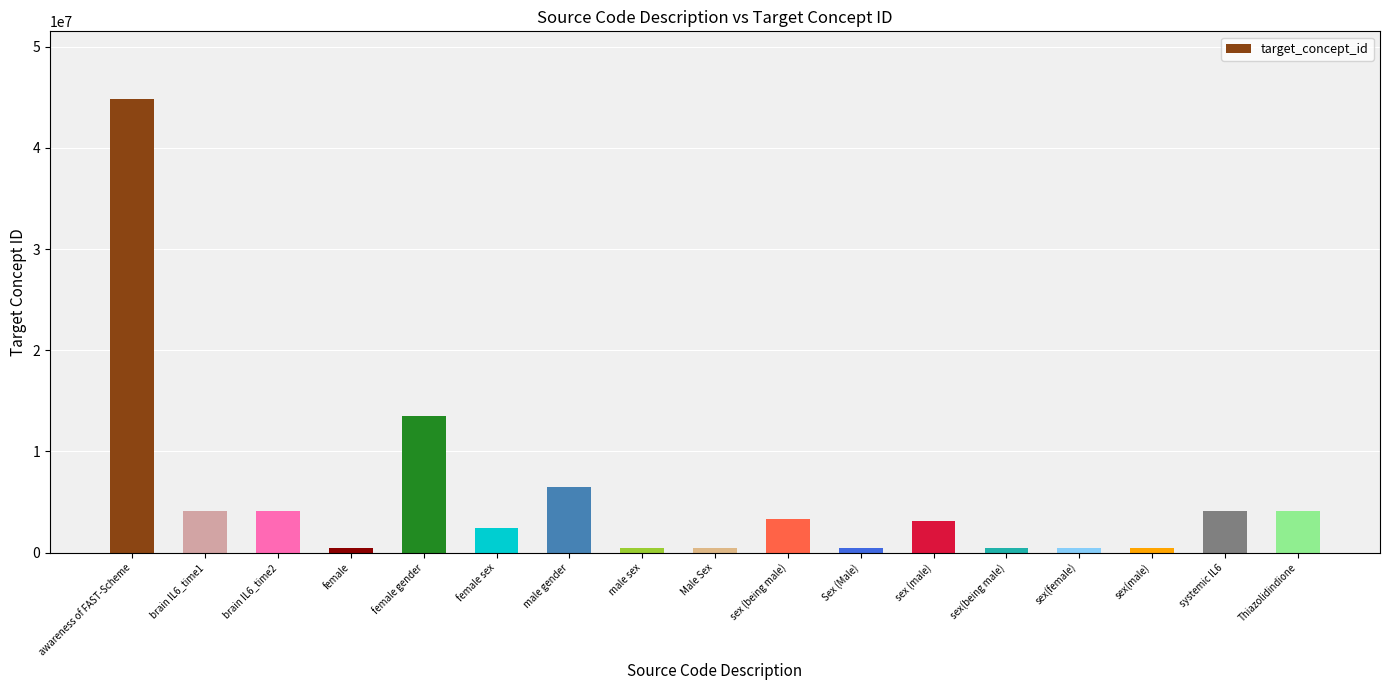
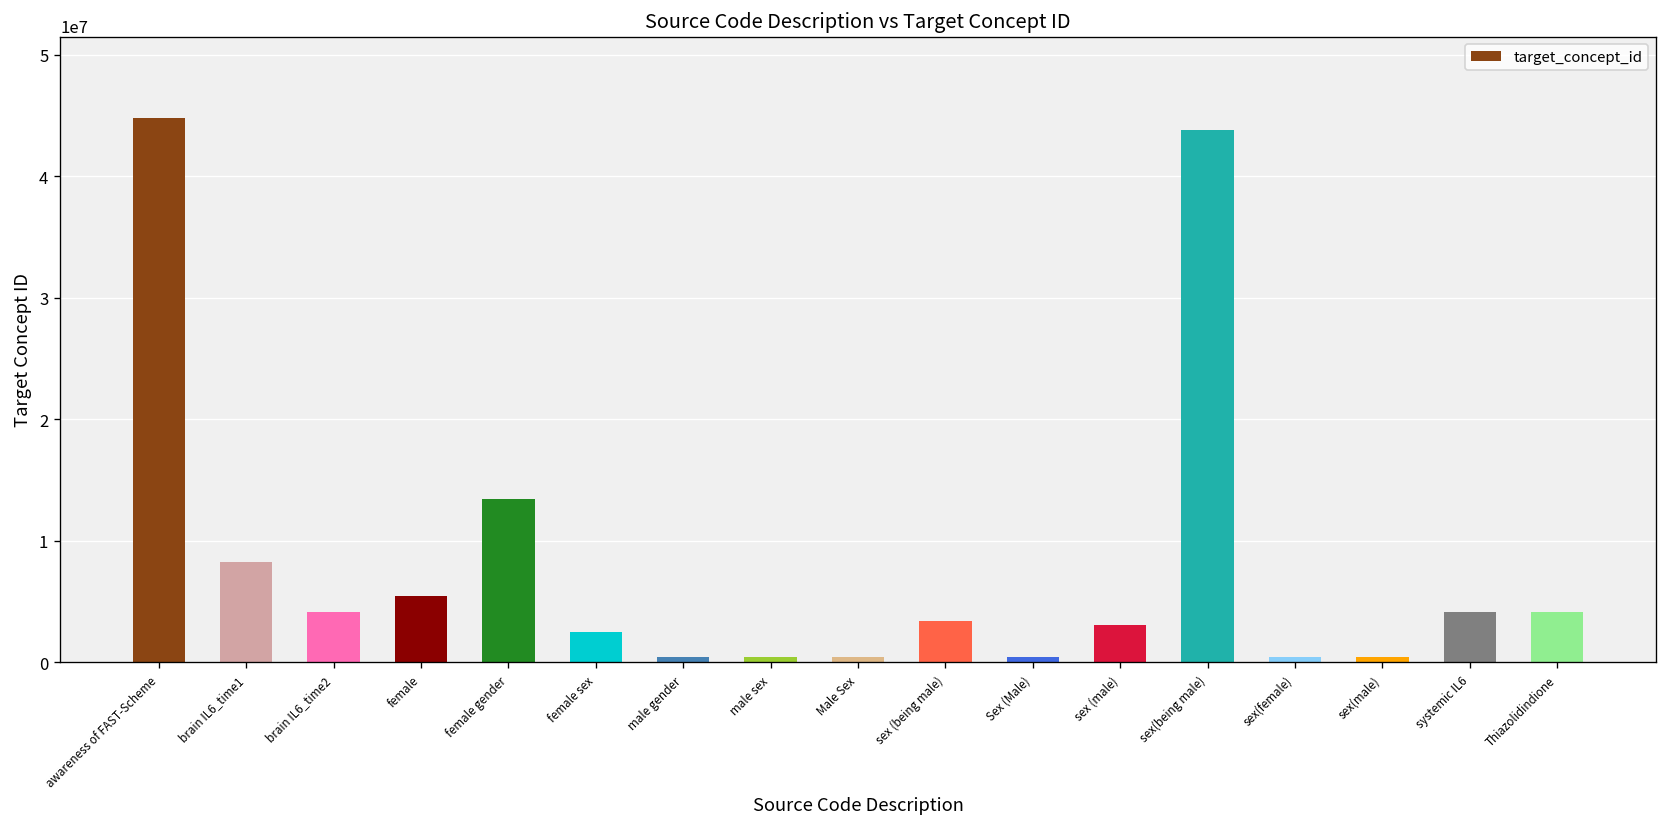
brain IL6_time1: 4200000 -> 8300000
female: 400000 -> 5400000
male gender: 6400000 -> 400000
sex(being male): 400000 -> 43800000
